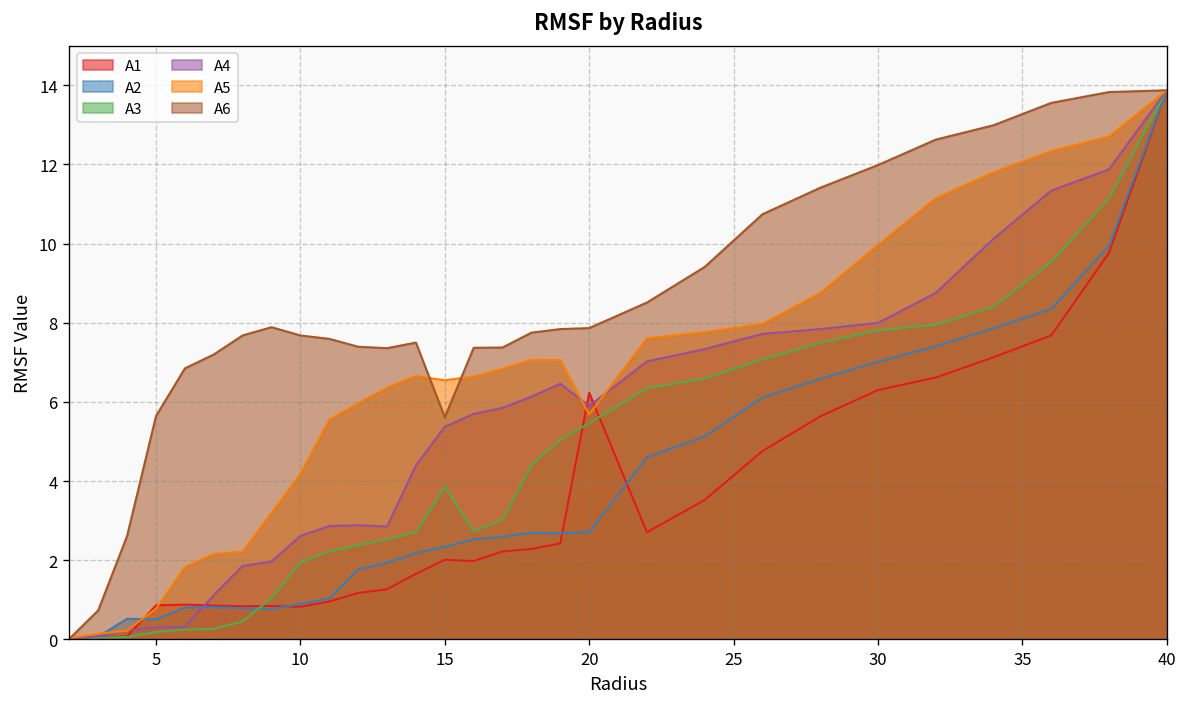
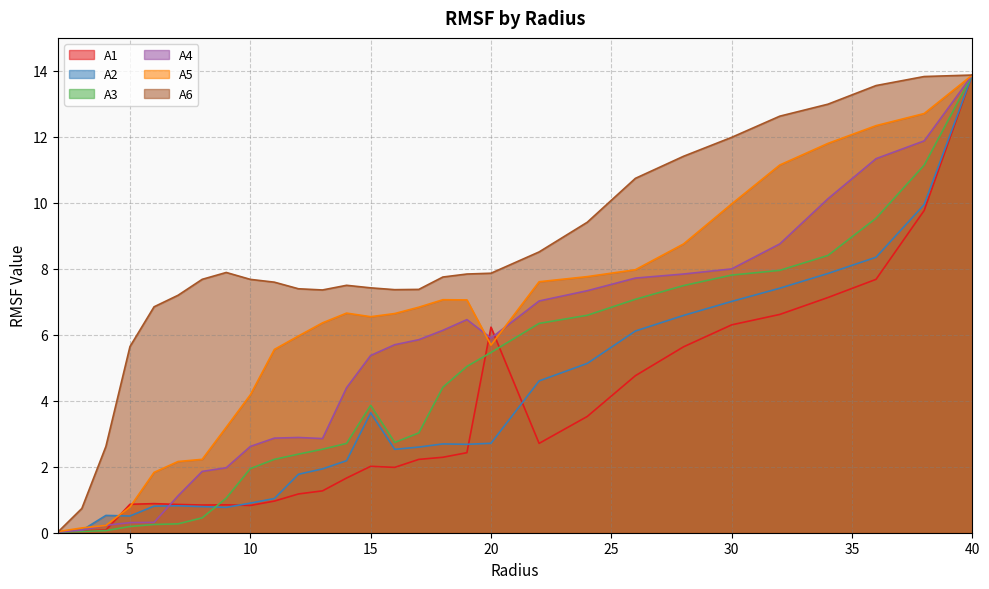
A2, 15: 2.3 -> 3.6
A6, 15: 5.6 -> 7.4
